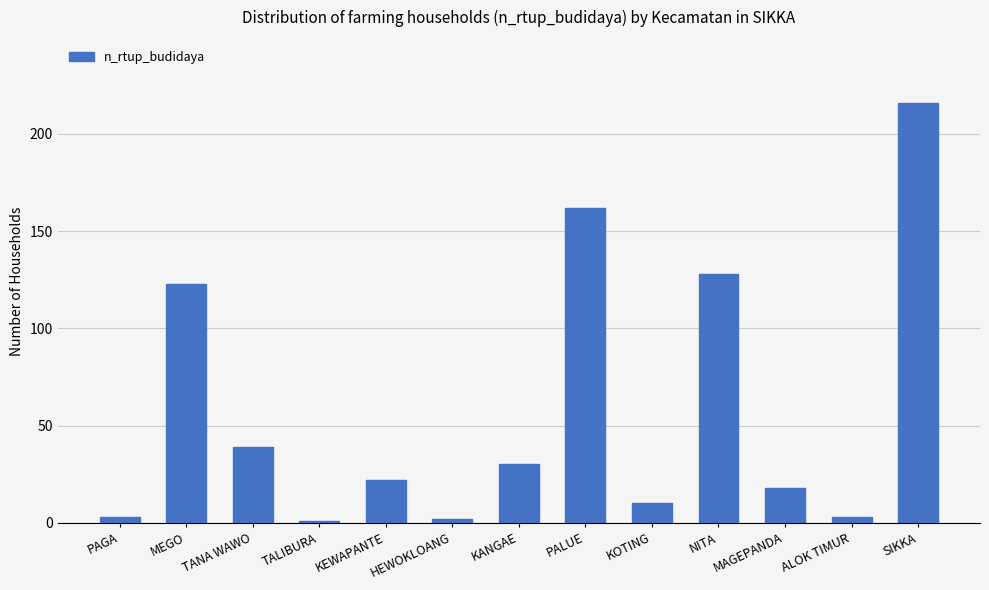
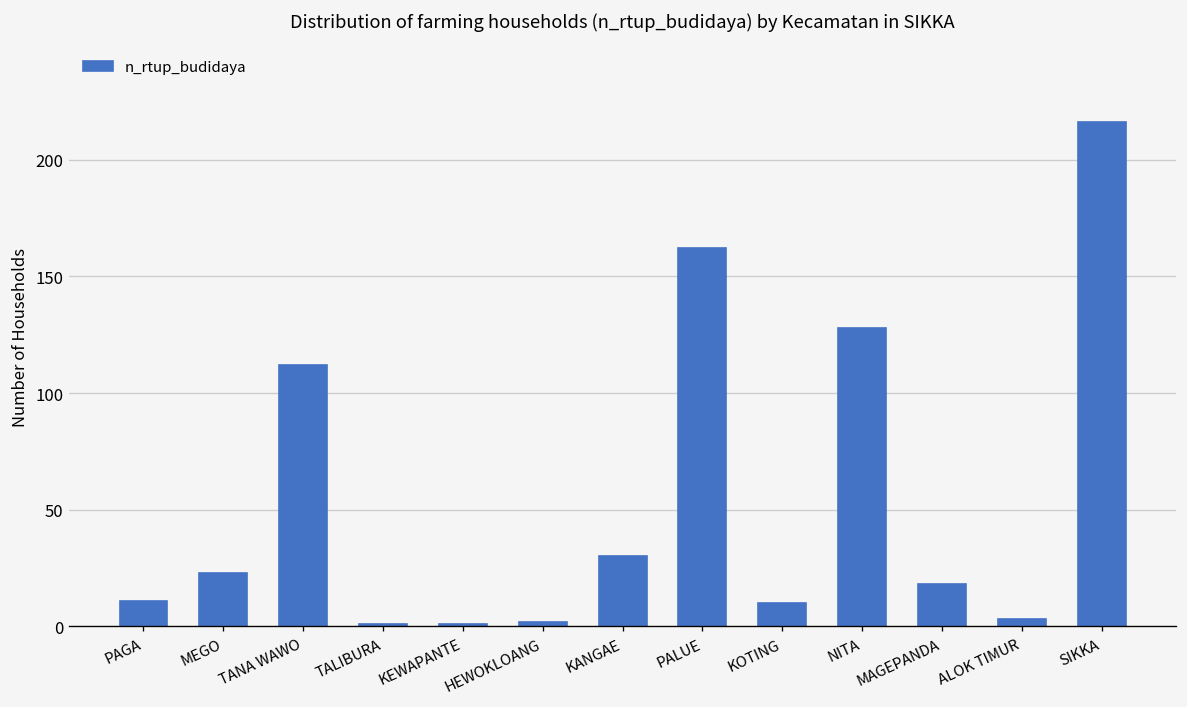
PAGA: 3 -> 11
MEGO: 123 -> 23
TANA WAWO: 39 -> 112
KEWAPANTE: 22 -> 1
